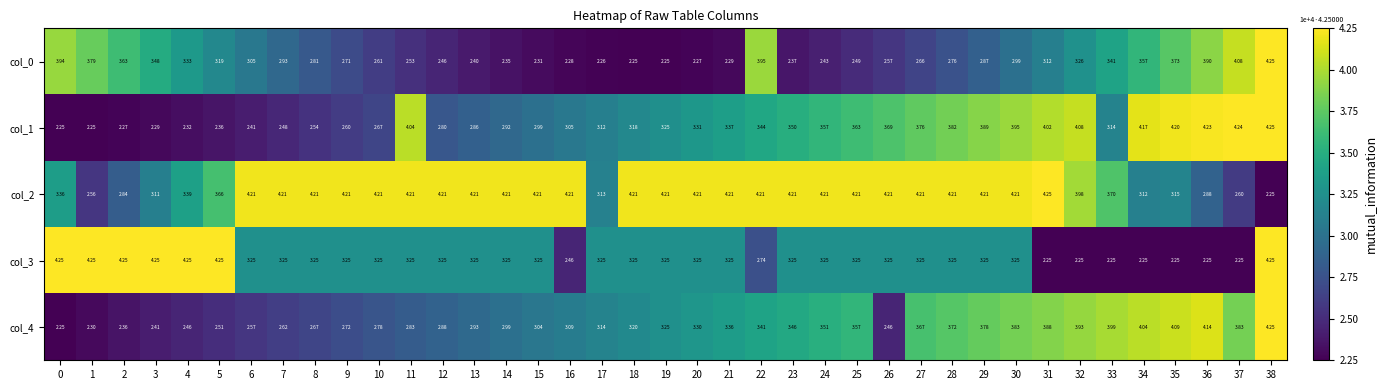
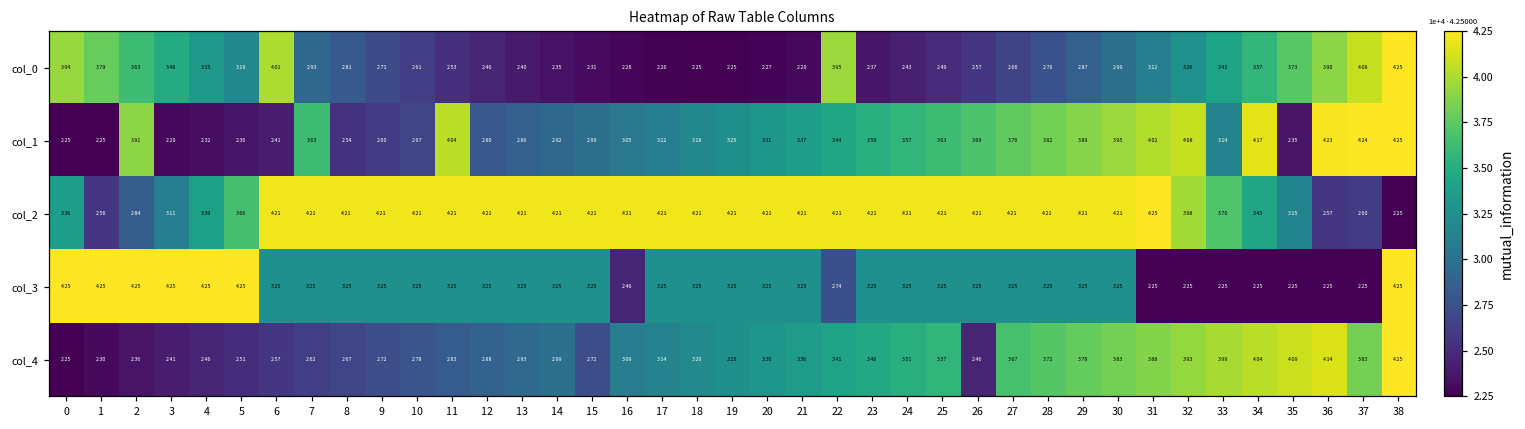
col_0, 6: 3.05 -> 4.01
col_1, 2: 2.27 -> 3.91
col_1, 7: 2.48 -> 3.63
col_1, 35: 4.20 -> 2.35
col_2, 17: 3.13 -> 4.21
col_2, 34: 3.12 -> 3.43
col_2, 36: 2.88 -> 2.57
col_4, 15: 3.04 -> 2.72
